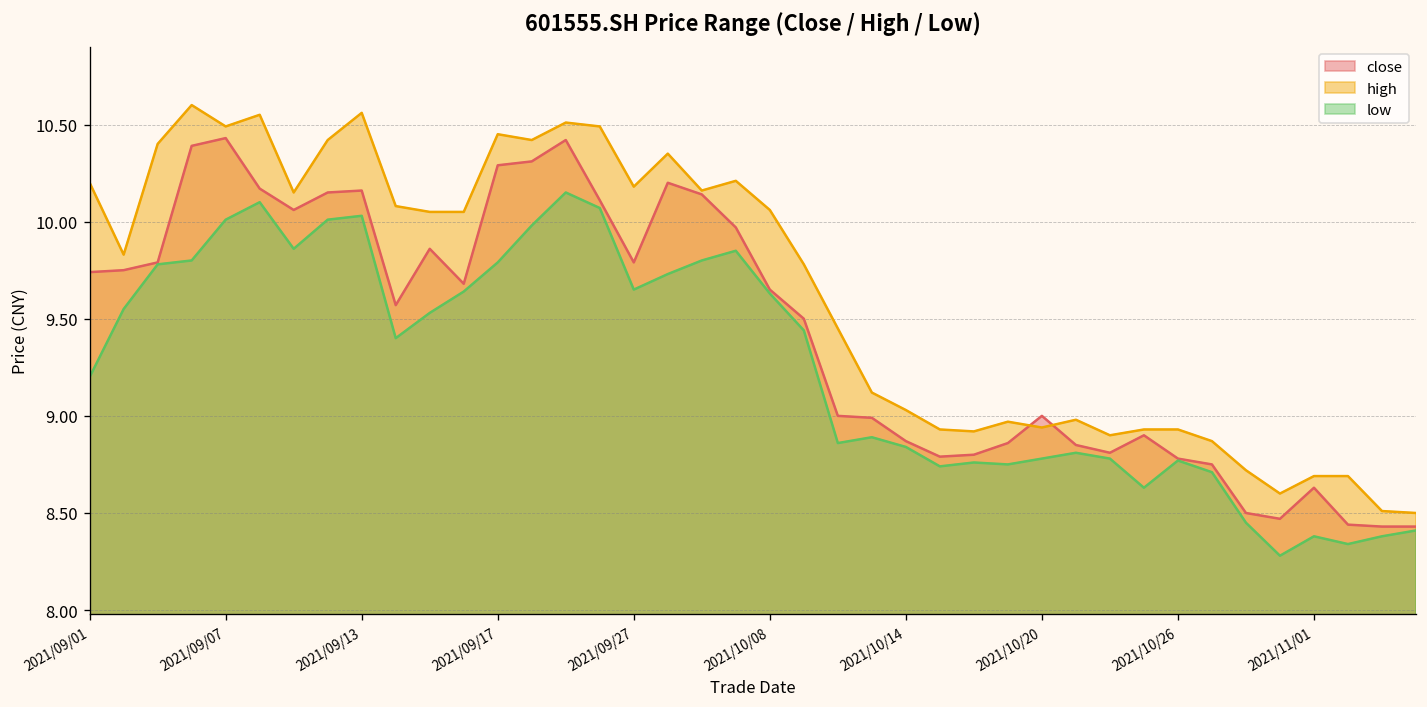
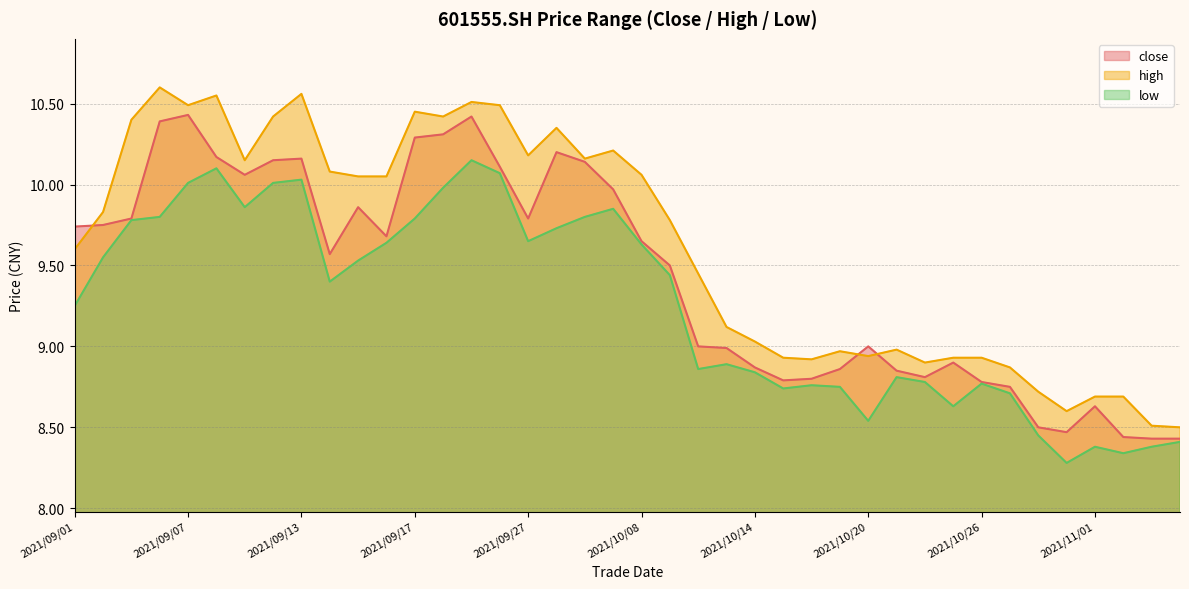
high, 2021/09/01: 10.2 -> 9.6
low, 2021/09/01: 9.20 -> 9.25
low, 2021/10/20: 8.78 -> 8.54
